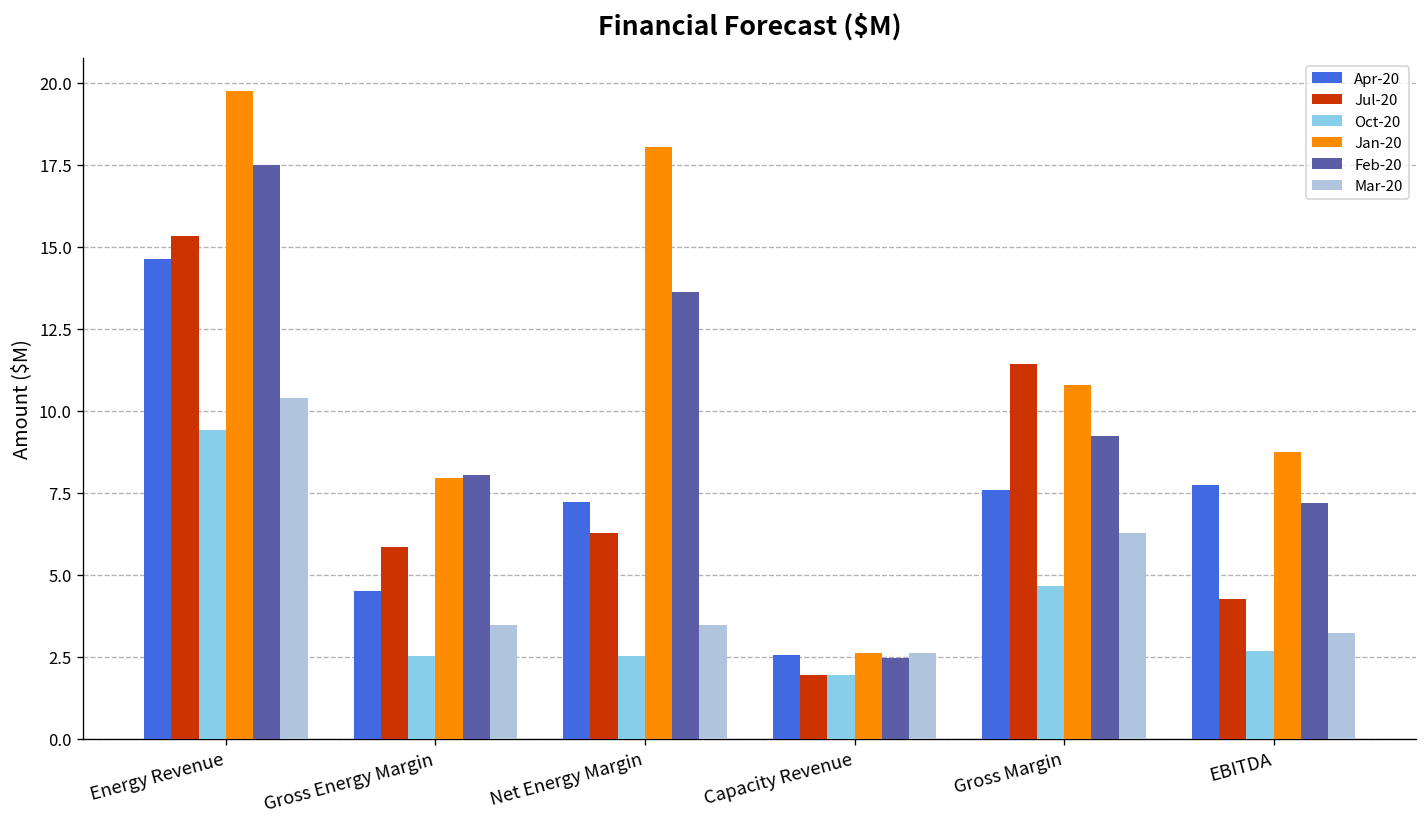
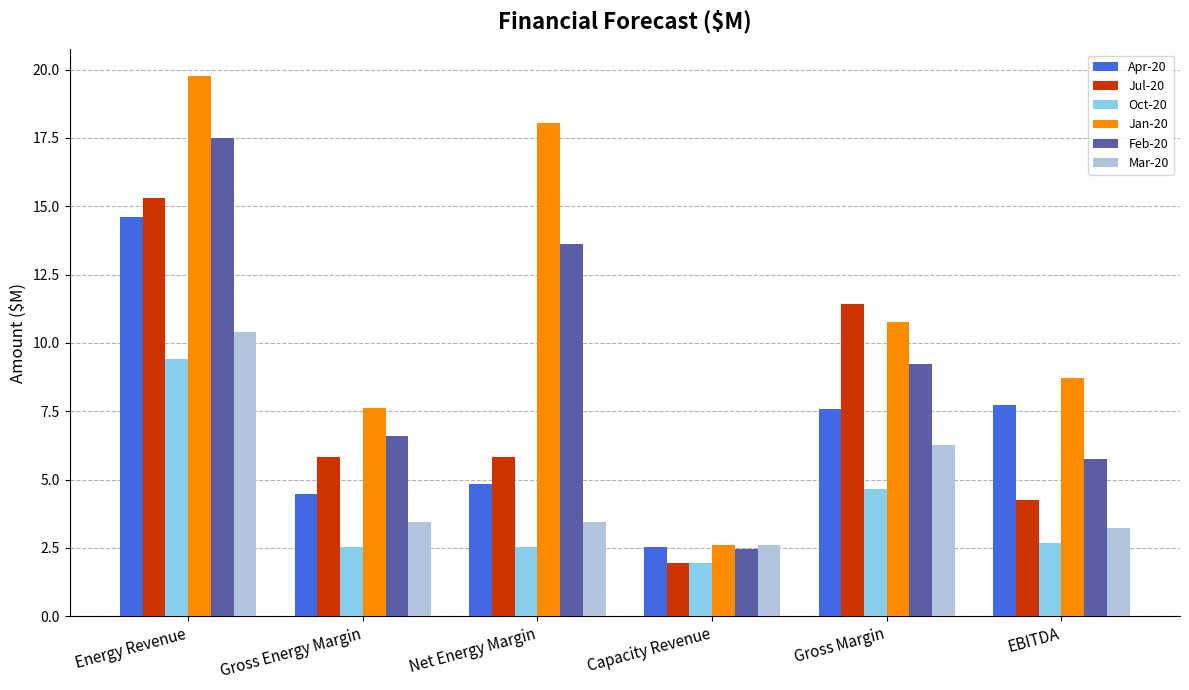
Jan-20, Gross Energy Margin: 8.0 -> 7.6
Feb-20, Gross Energy Margin: 8.0 -> 6.6
Apr-20, Net Energy Margin: 7.2 -> 4.9
Jul-20, Net Energy Margin: 6.3 -> 5.8
Feb-20, EBITDA: 7.2 -> 5.7
